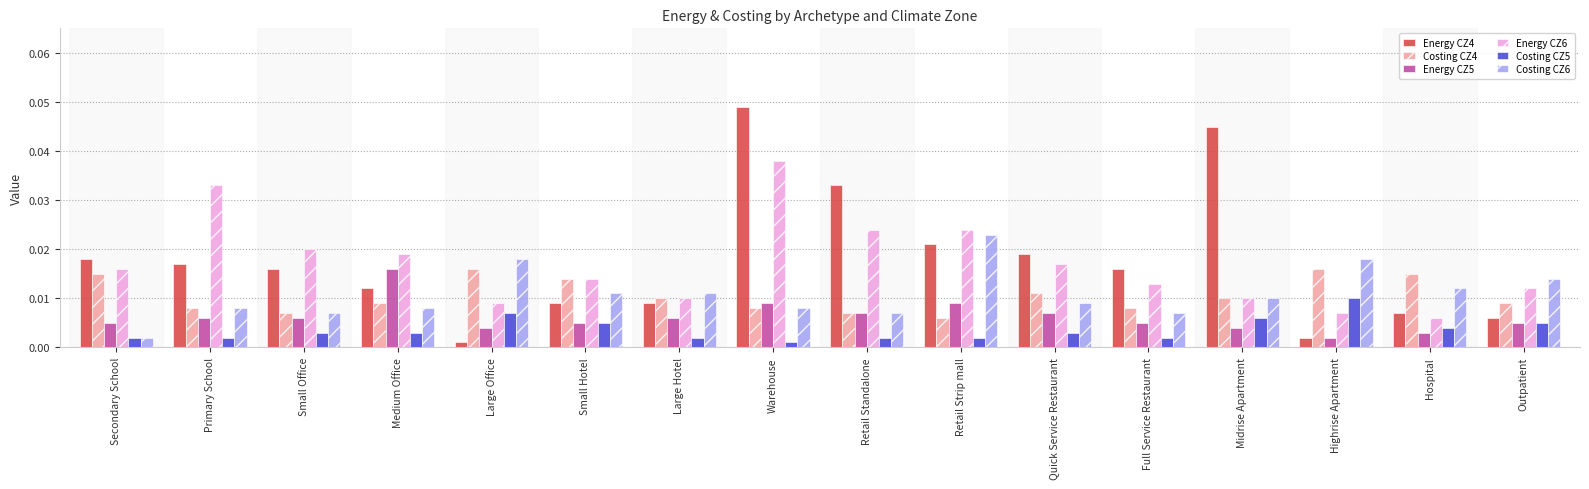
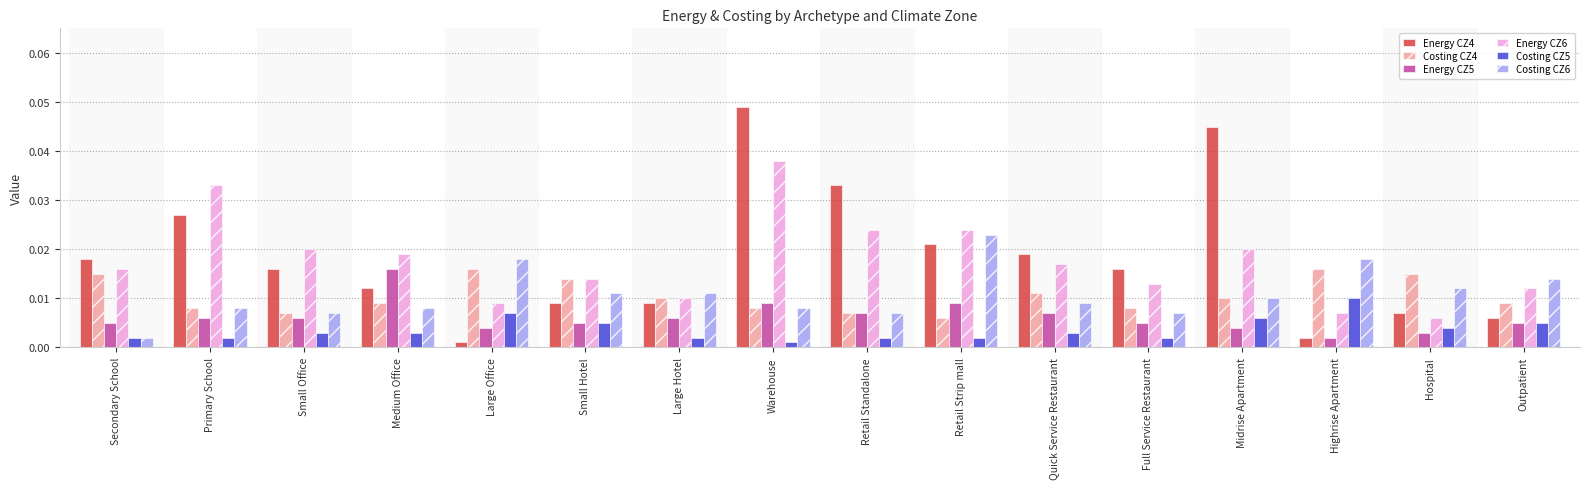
Energy CZ4, Primary School: 0.017 -> 0.027
Energy CZ6, Midrise Apartment: 0.01 -> 0.02
